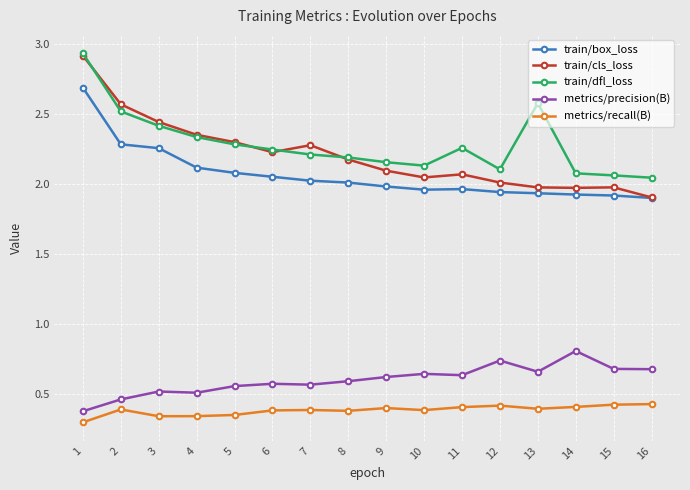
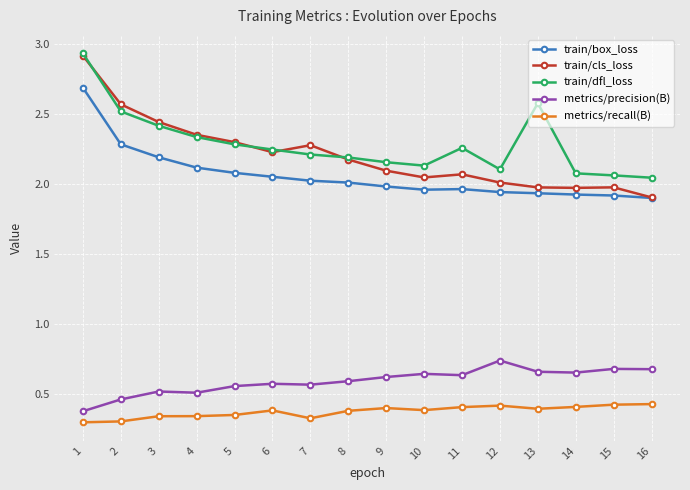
metrics/recall(B), 2: 0.39 -> 0.31
train/box_loss, 3: 2.25 -> 2.19
metrics/recall(B), 7: 0.39 -> 0.33
metrics/precision(B), 14: 0.81 -> 0.65
